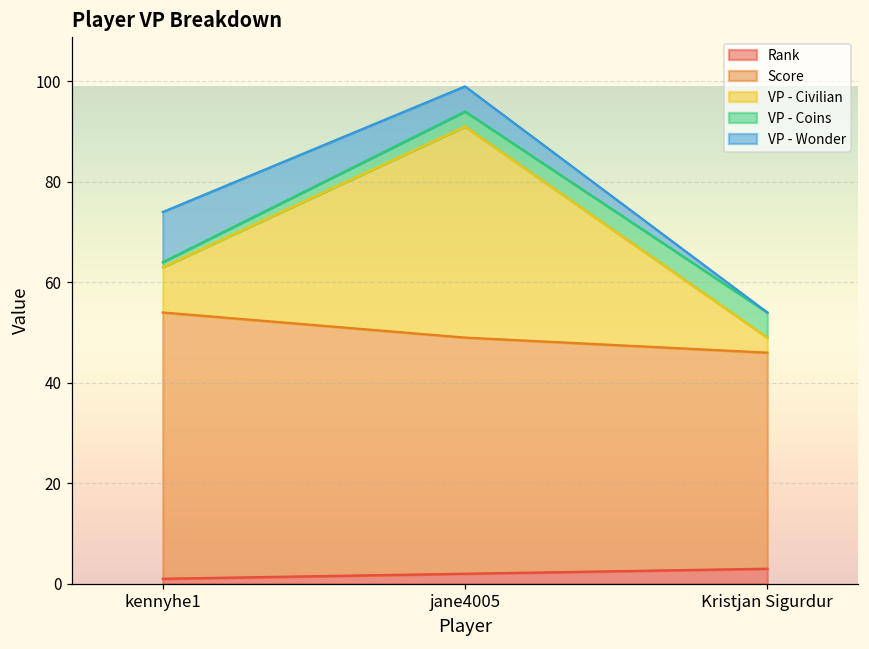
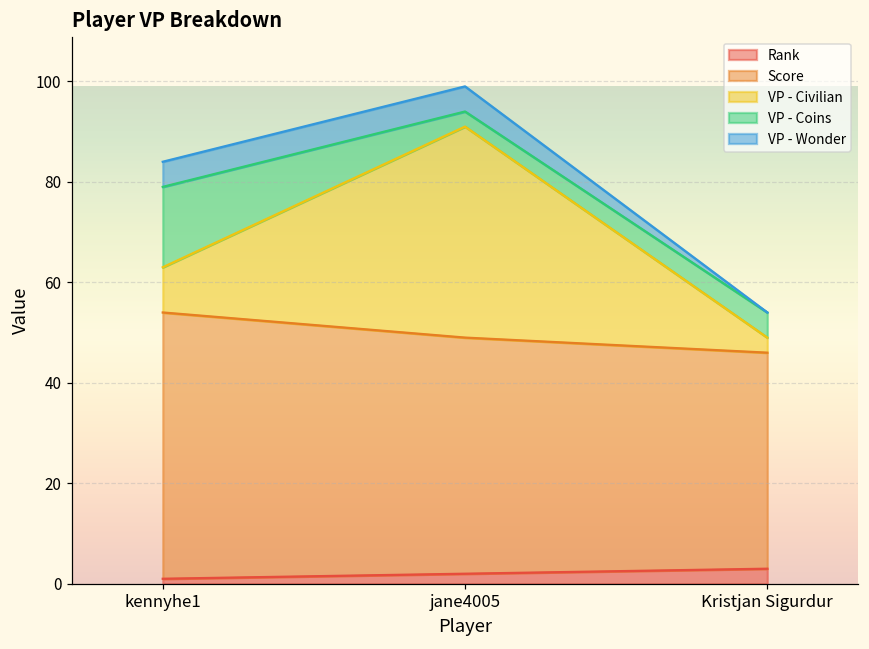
VP - Coins, kennyhe1: 1 -> 16
VP - Wonder, kennyhe1: 10 -> 5
